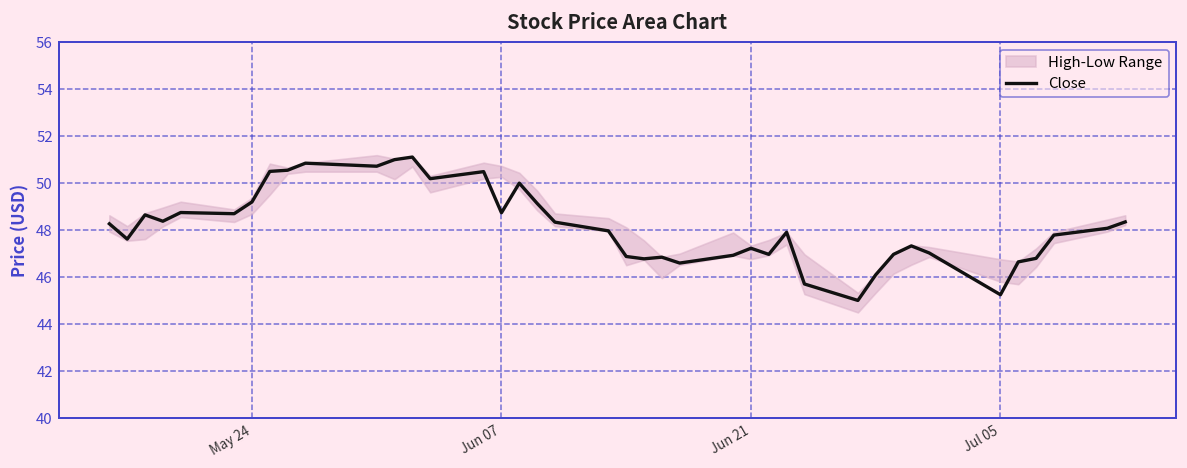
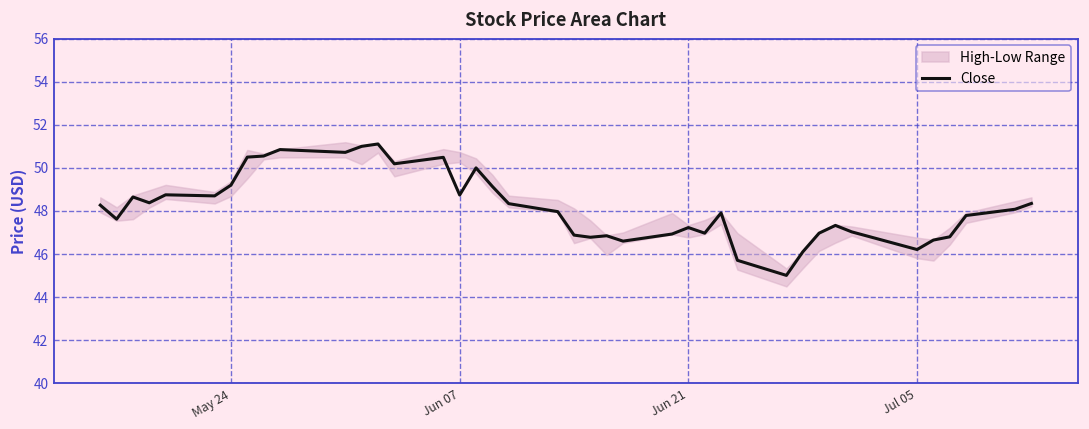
Close, Jul 05: 45.3 -> 46.2
